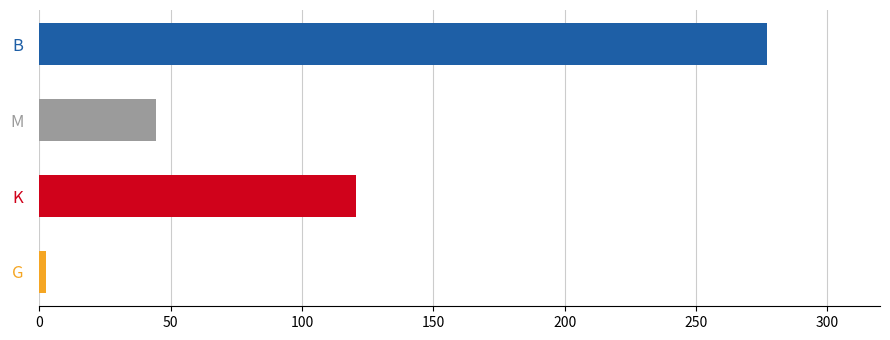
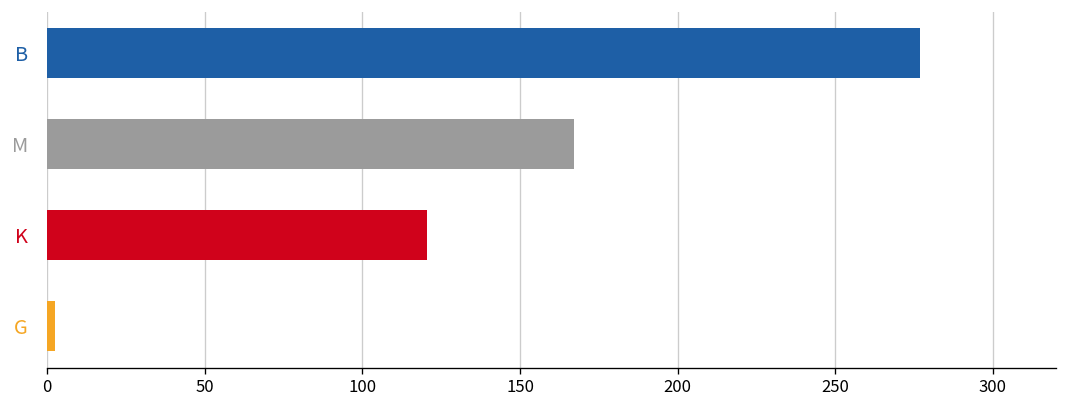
M: 44 -> 167
